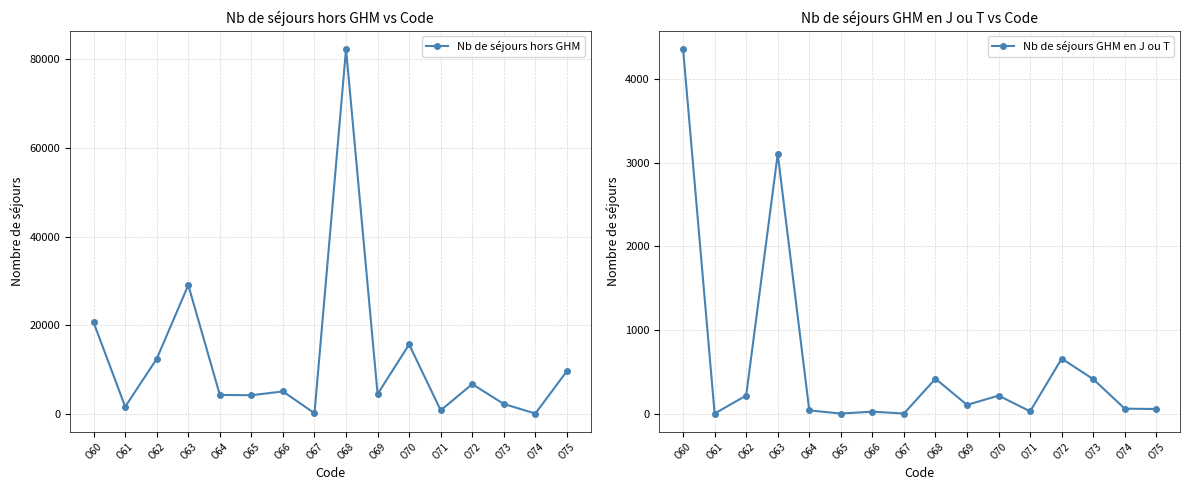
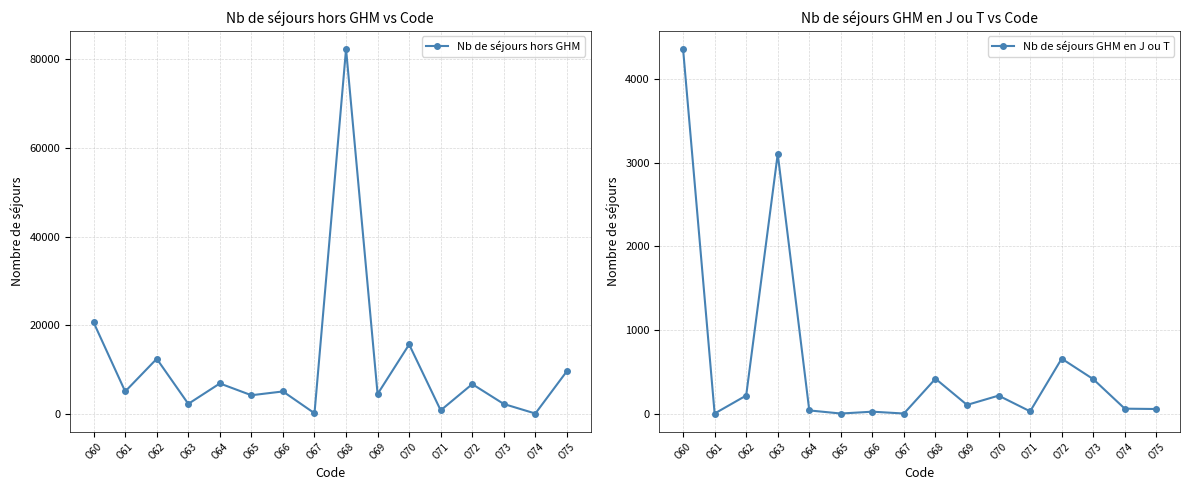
Nb de séjours hors GHM vs Code, O61: 2000 -> 5000
Nb de séjours hors GHM vs Code, O63: 29000 -> 2000
Nb de séjours hors GHM vs Code, O64: 4000 -> 7000
